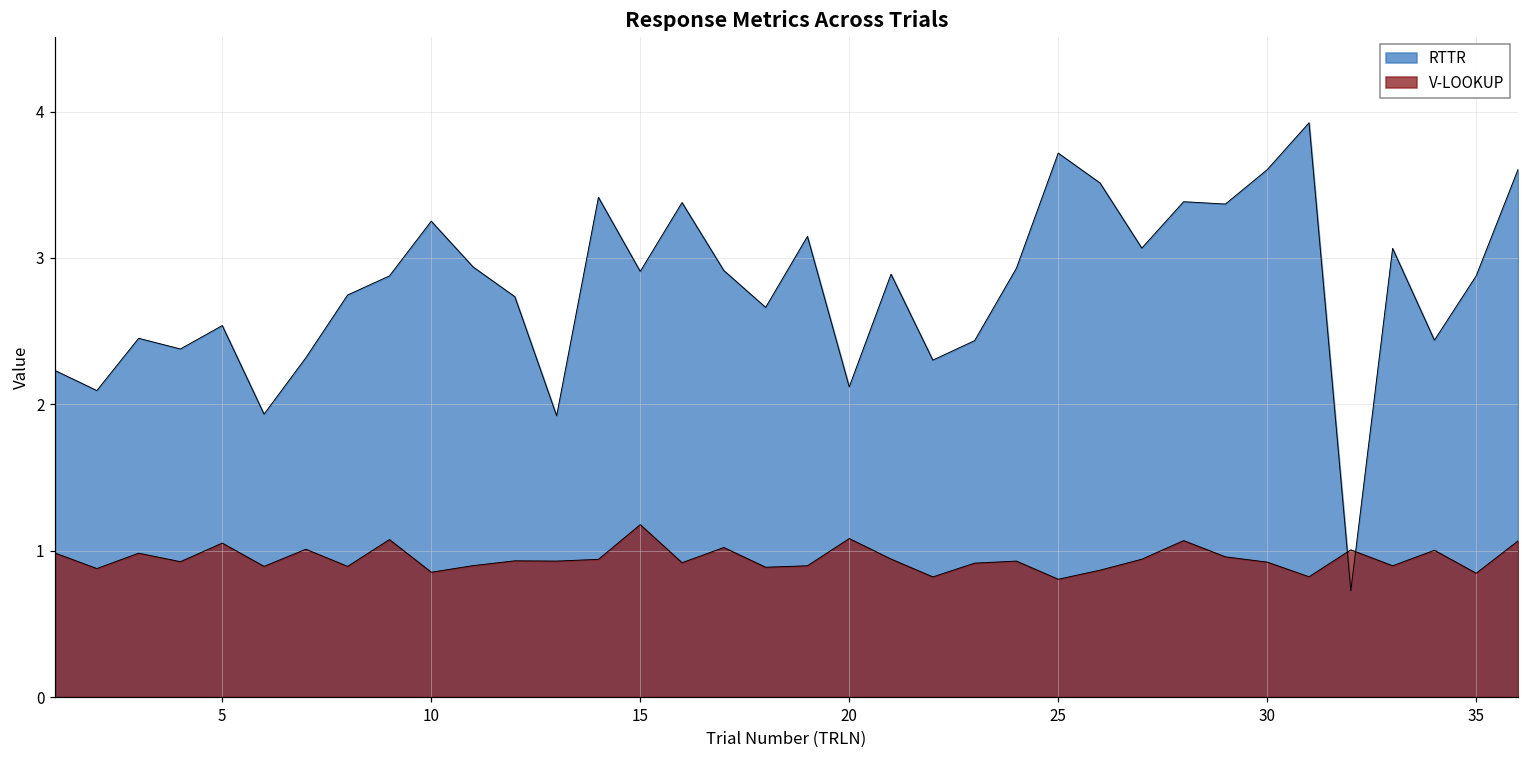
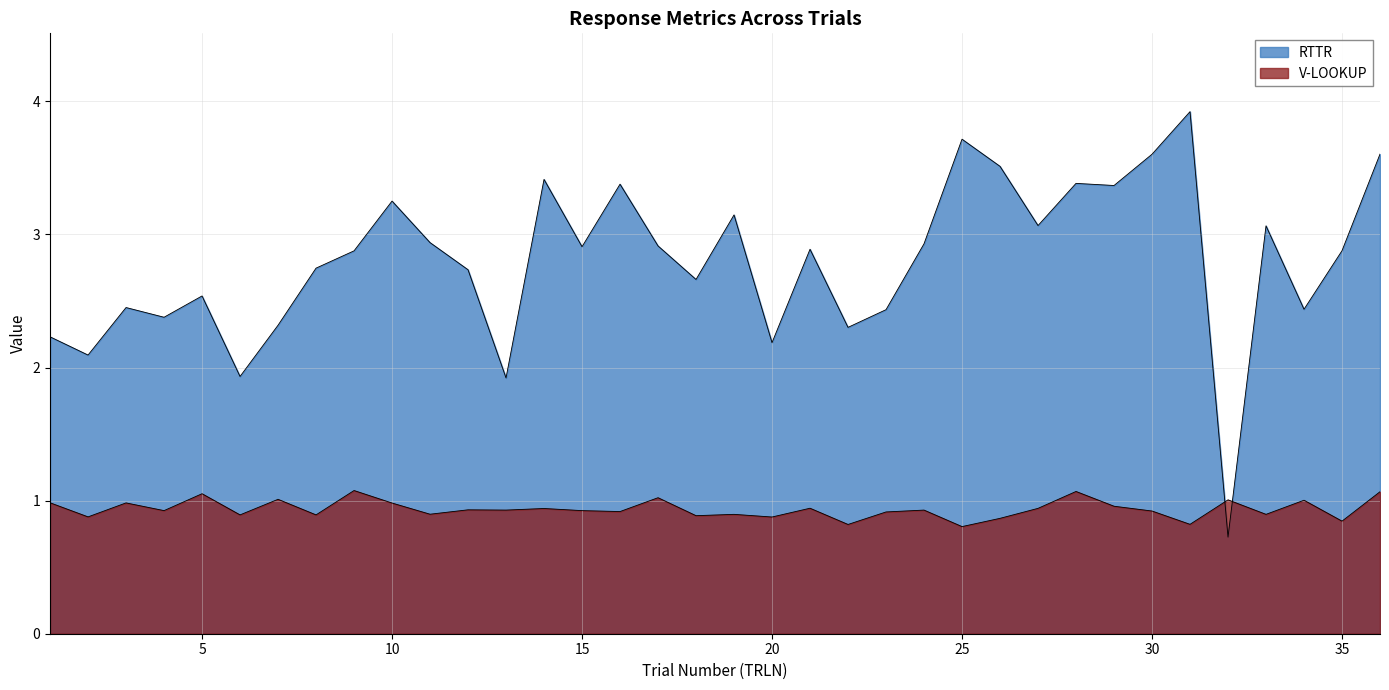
V-LOOKUP, 10: 0.85 -> 0.98
V-LOOKUP, 15: 1.18 -> 0.93
RTTR, 20: 2.12 -> 2.19
V-LOOKUP, 20: 1.08 -> 0.88
